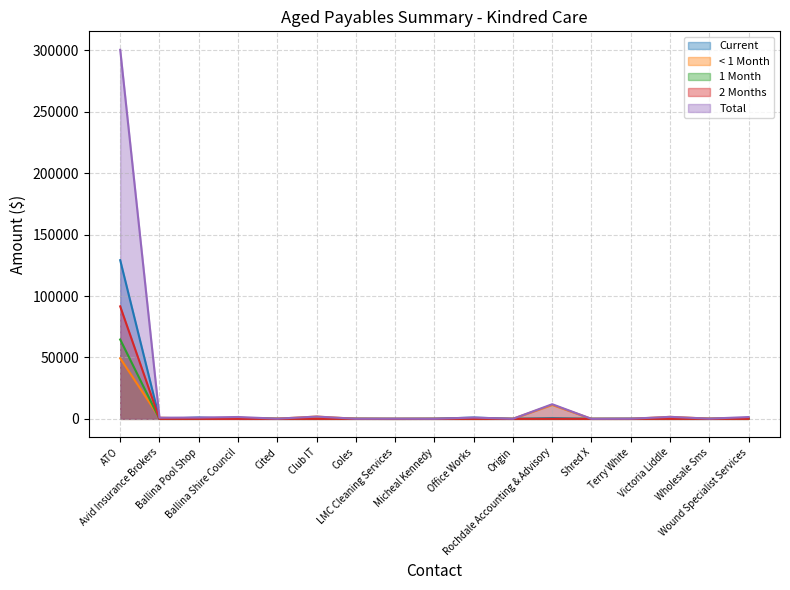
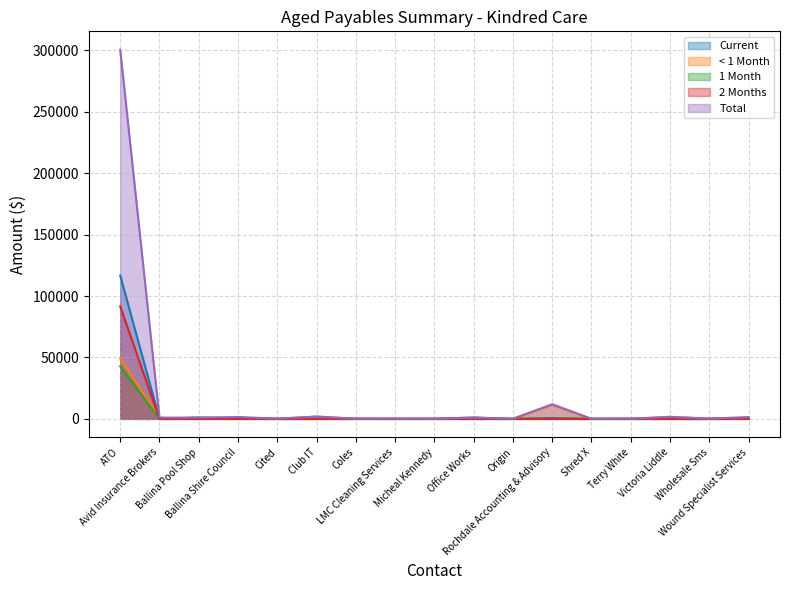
Current, ATO: 129000 -> 117000
1 Month, ATO: 65000 -> 43000
